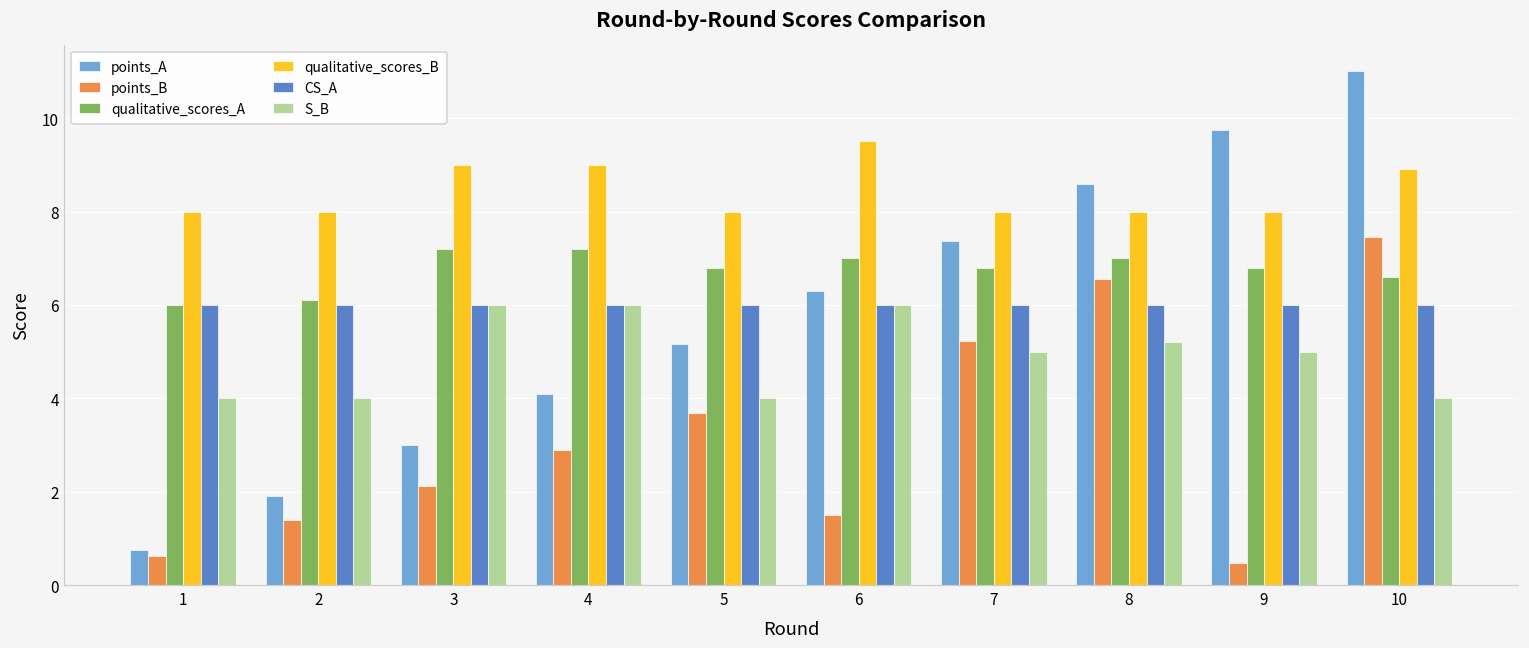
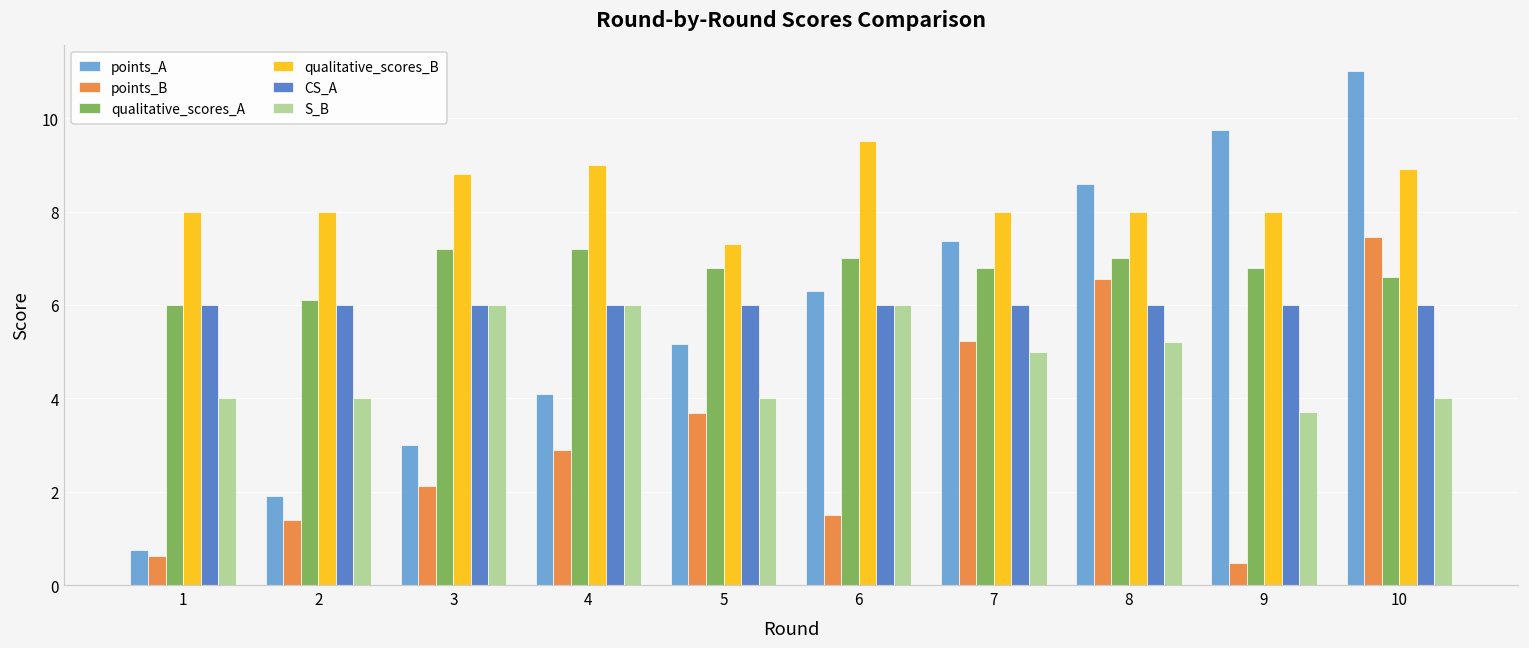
qualitative_scores_B, 3: 9.0 -> 8.8
qualitative_scores_B, 5: 8.0 -> 7.3
S_B, 9: 5.0 -> 3.7
